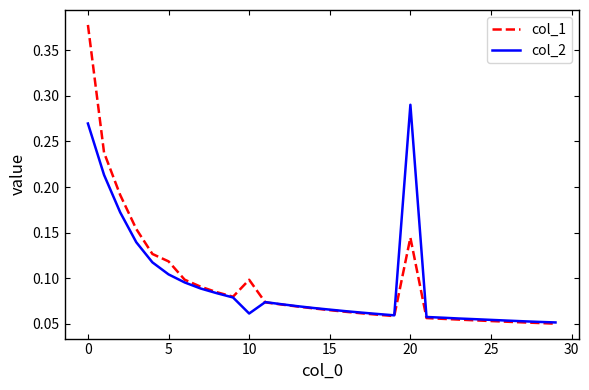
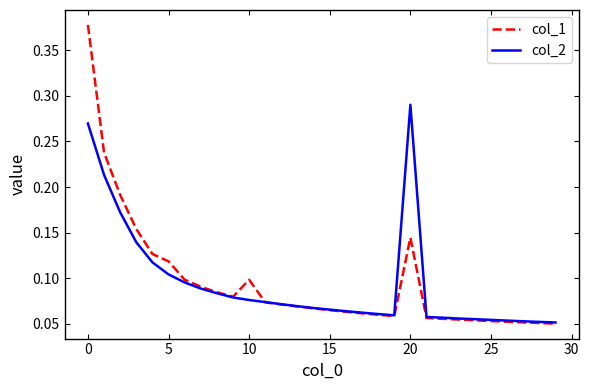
col_2, 10: 0.06 -> 0.08
